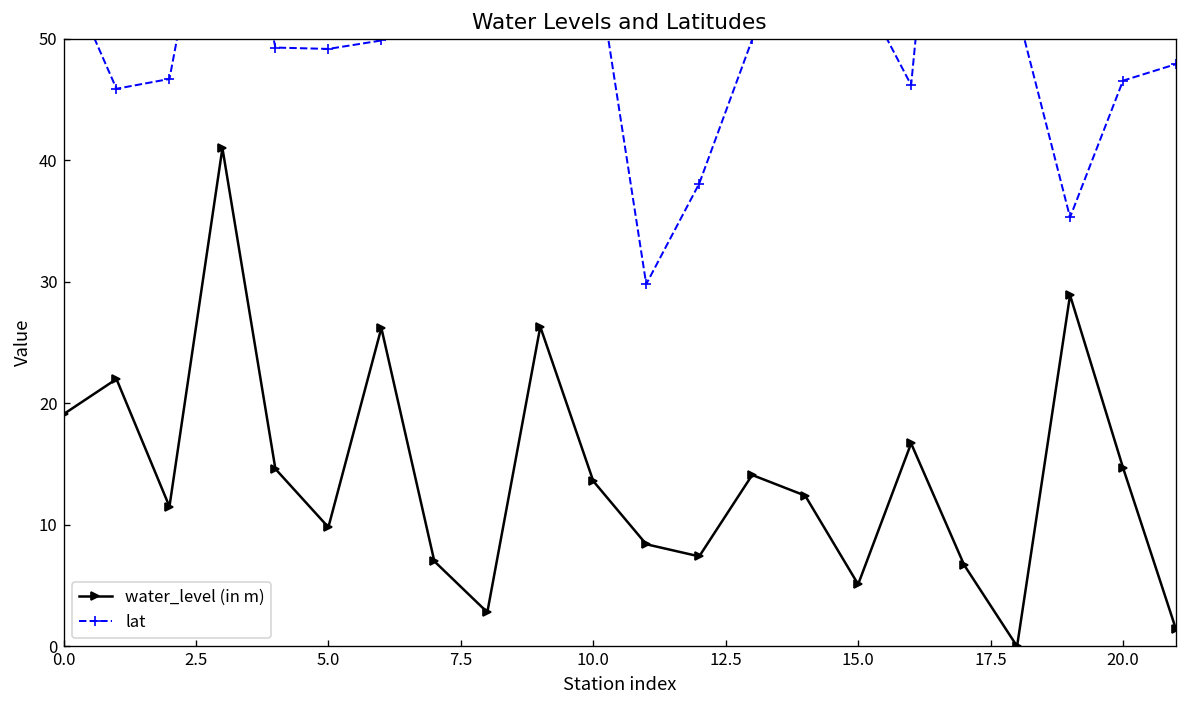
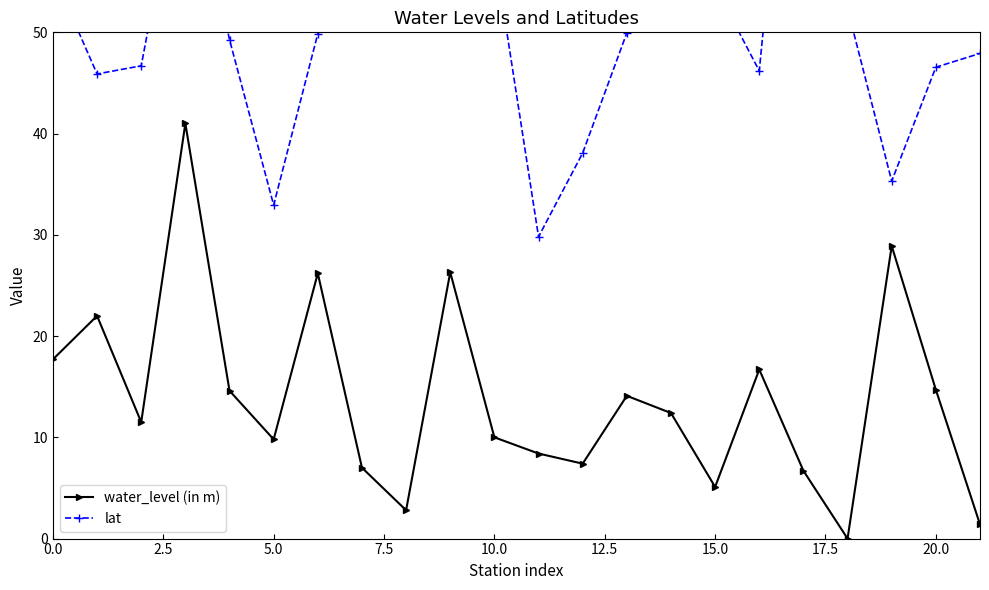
water_level (in m), 0.0: 19.1 -> 17.7
lat, 5.0: 49.2 -> 32.9
water_level (in m), 10.0: 13.6 -> 10.0
